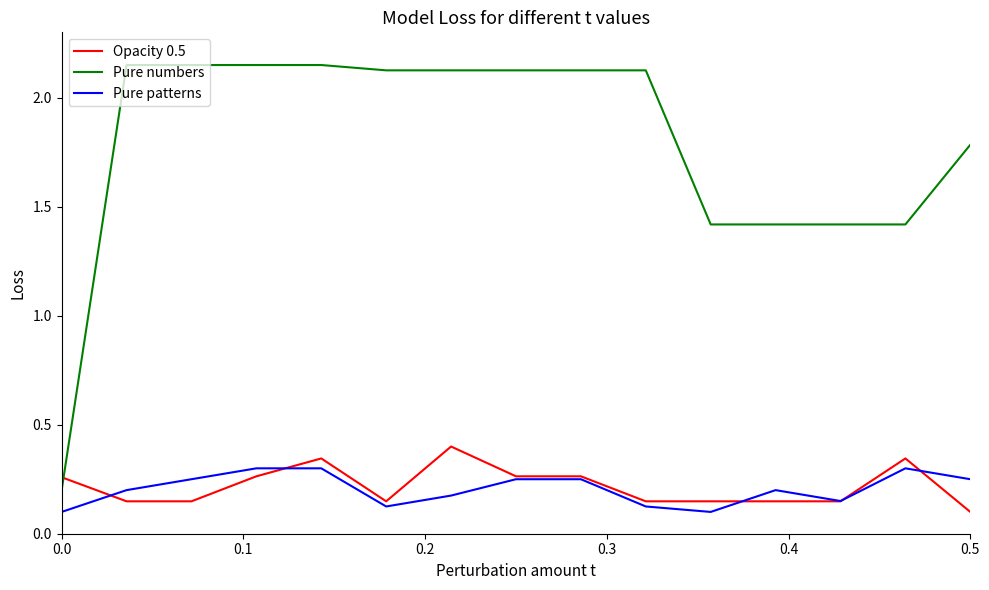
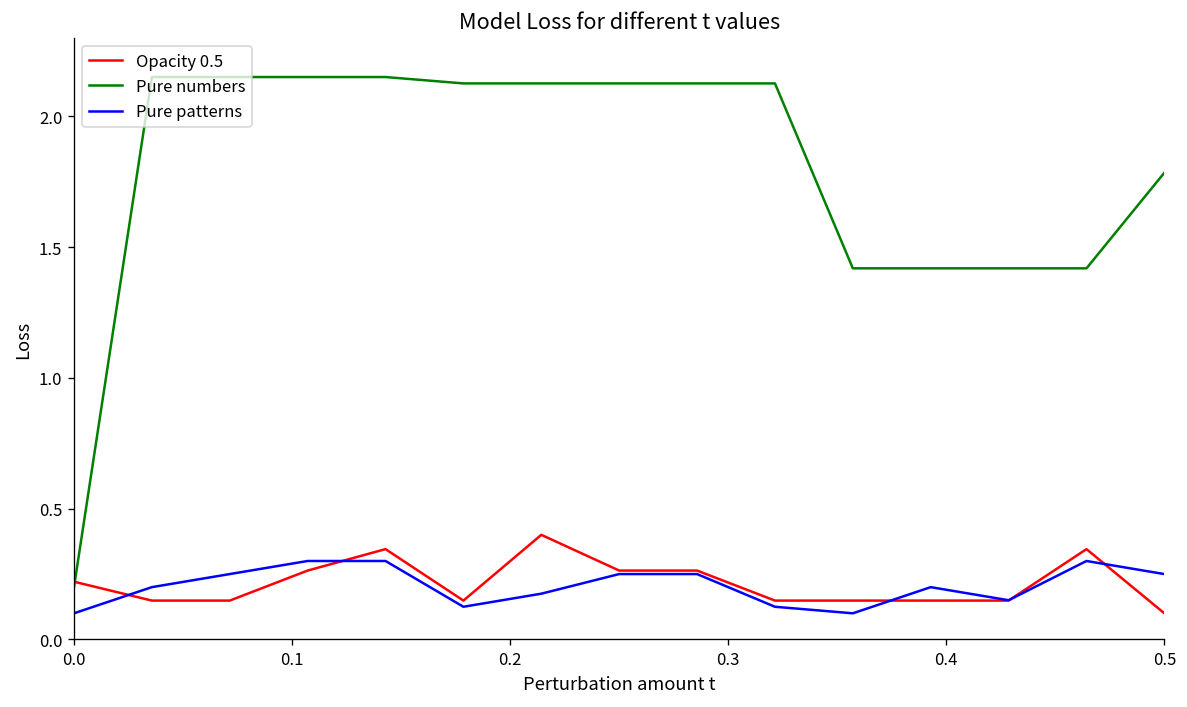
Opacity 0.5, 0.0: 0.26 -> 0.22
